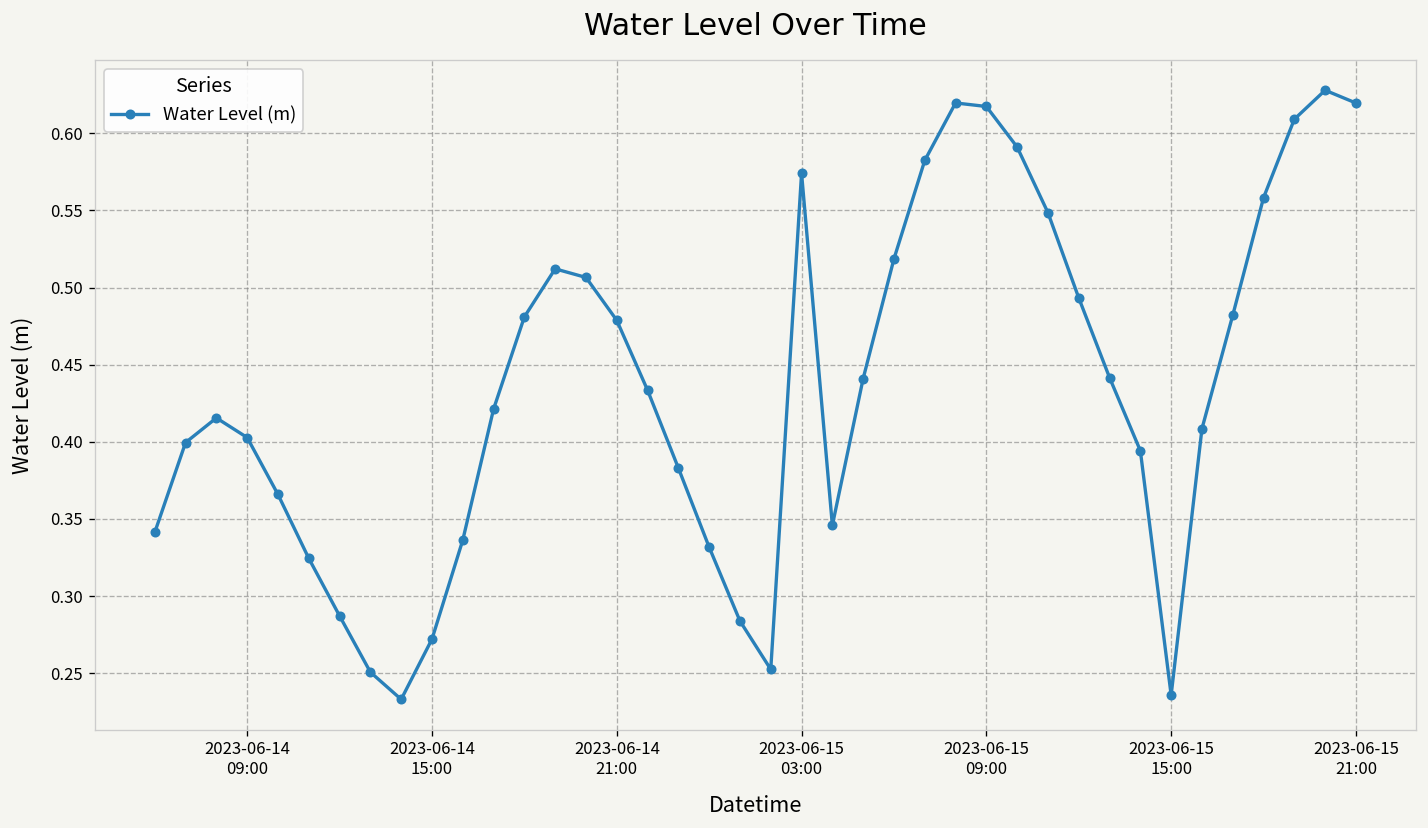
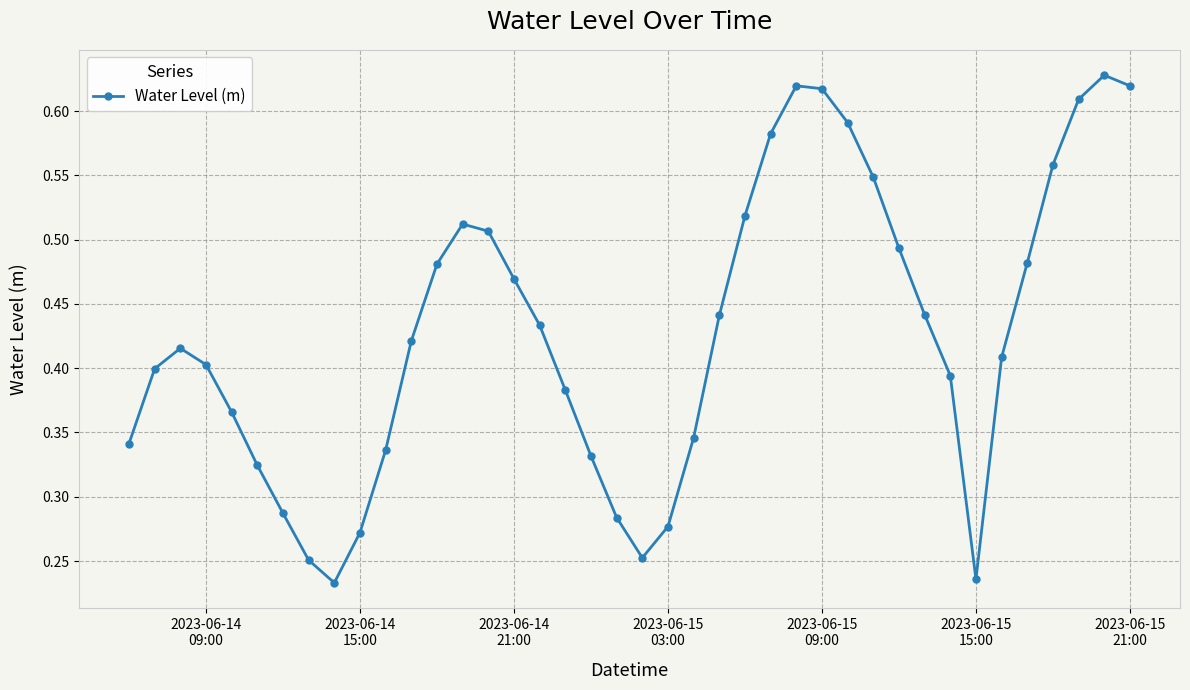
2023-06-14 21:00: 0.479 -> 0.469
2023-06-15 03:00: 0.574 -> 0.277
